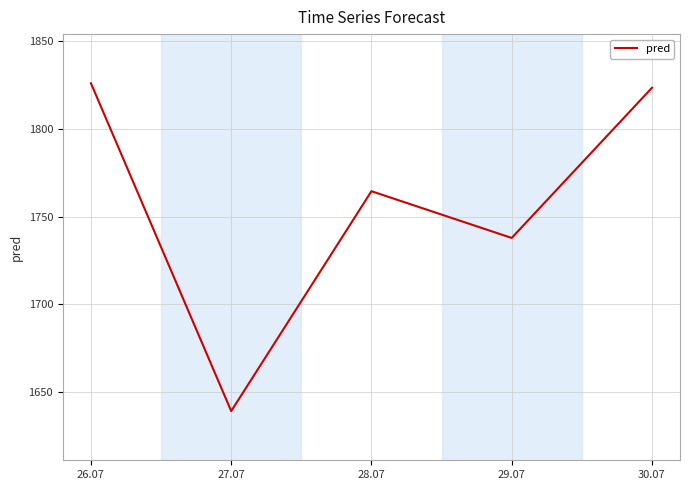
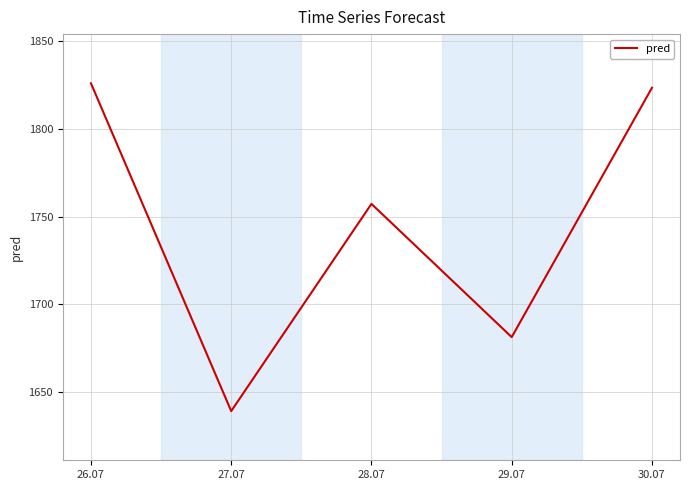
28.07: 1764 -> 1757
29.07: 1738 -> 1681
